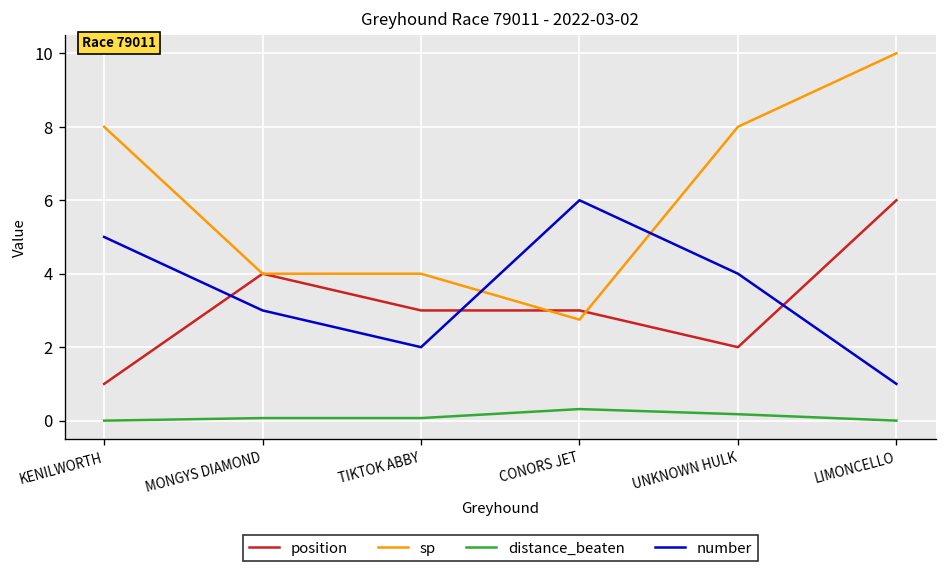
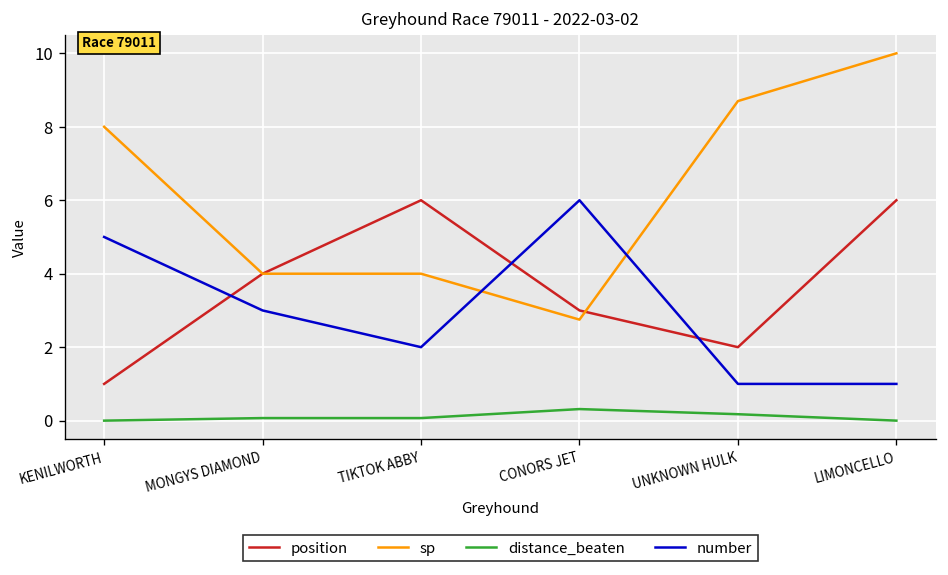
position, TIKTOK ABBY: 3 -> 6
sp, UNKNOWN HULK: 8.0 -> 8.7
number, UNKNOWN HULK: 4 -> 1
